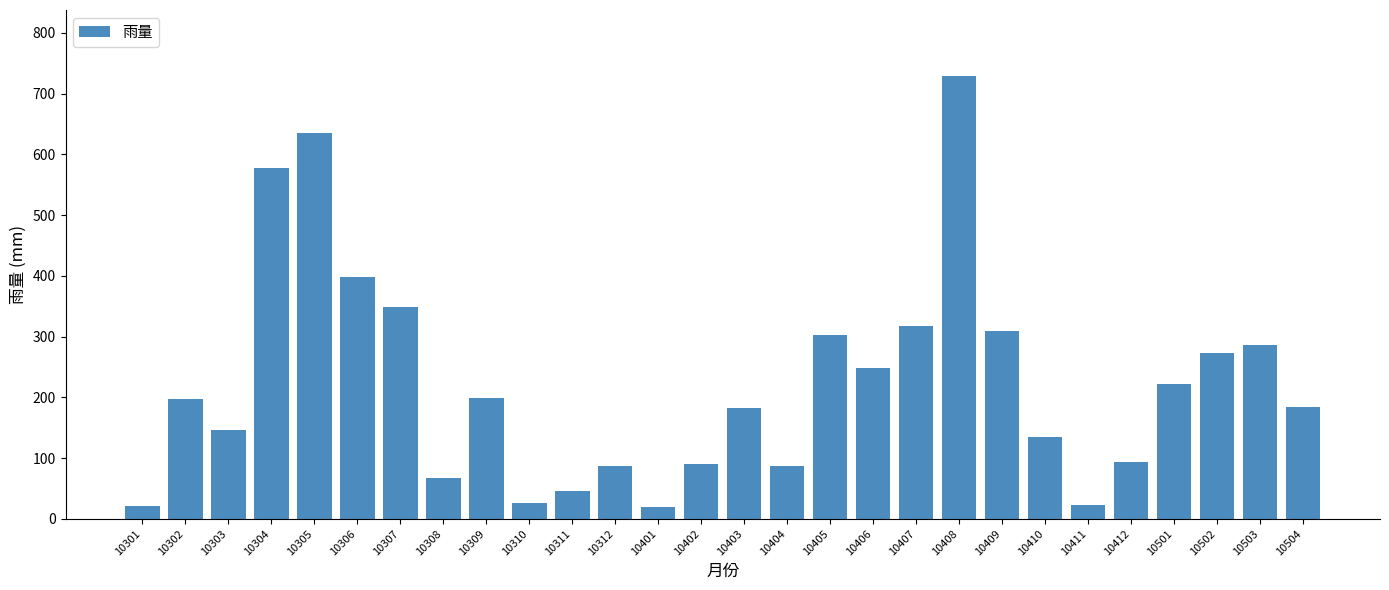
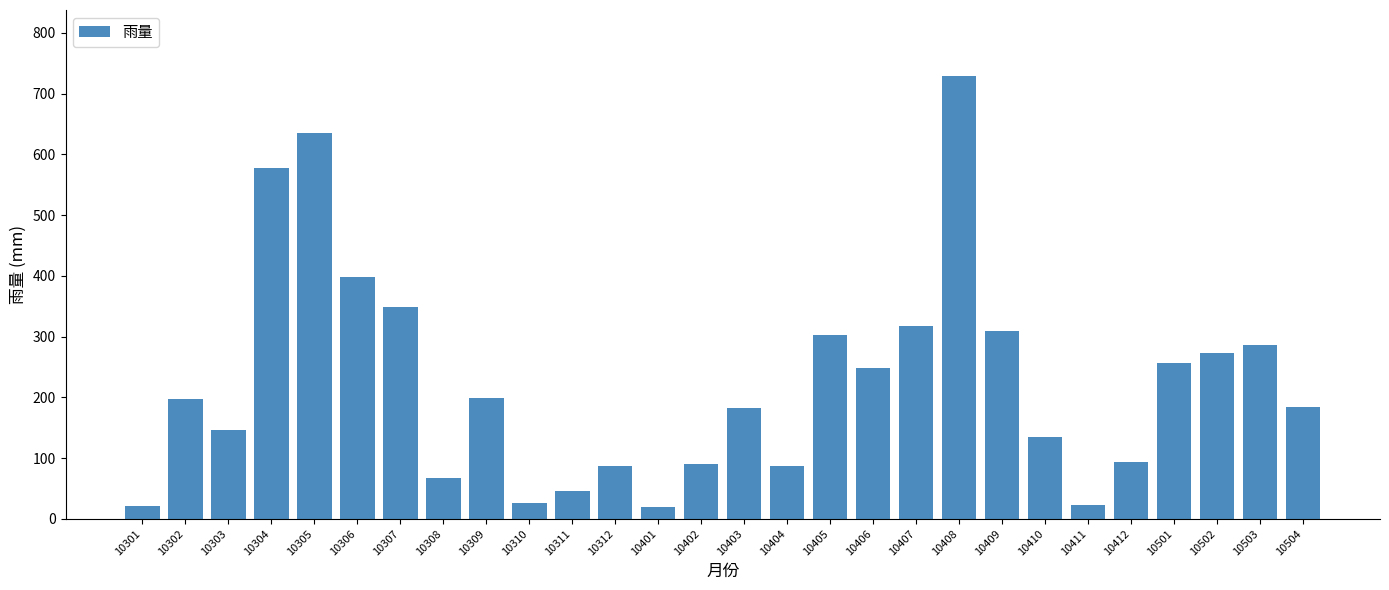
10501: 220 -> 260
